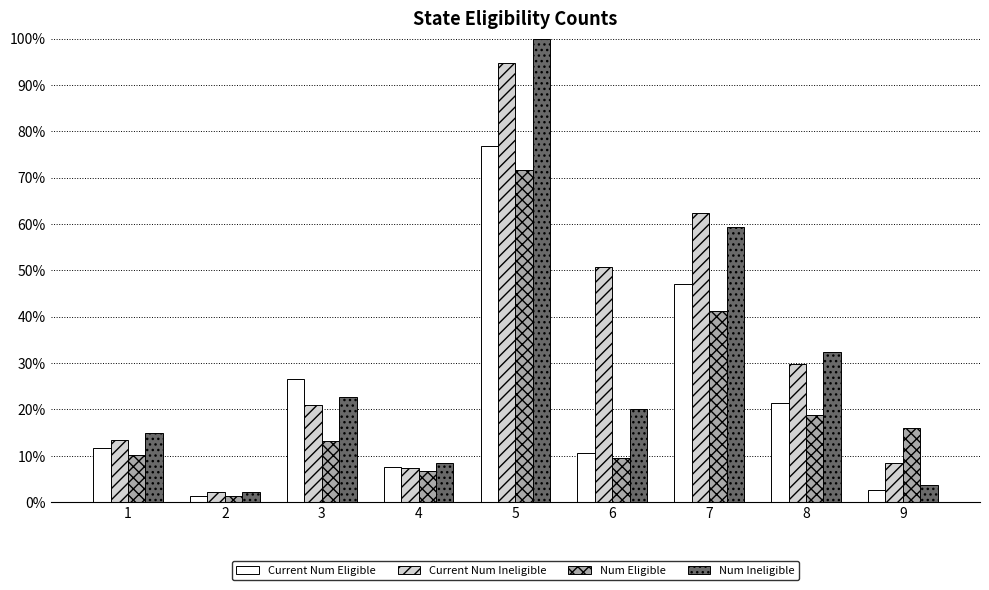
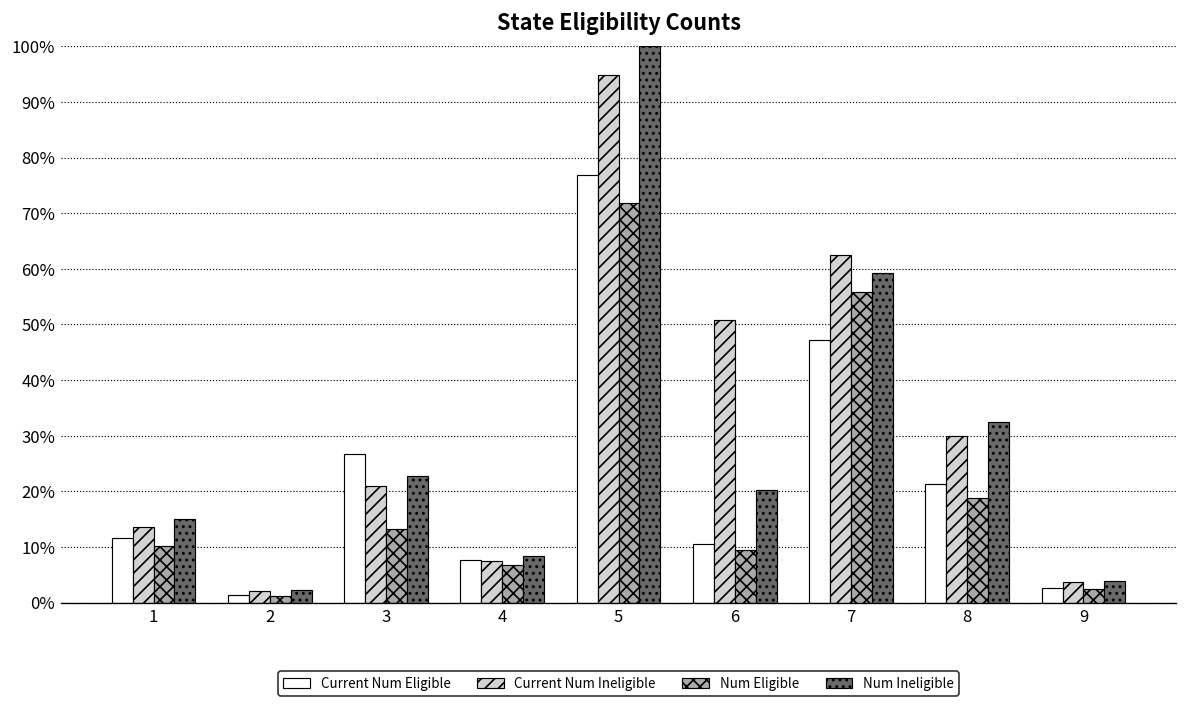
Num Eligible, 7: 41% -> 56%
Current Num Ineligible, 9: 8% -> 4%
Num Eligible, 9: 16% -> 2%
